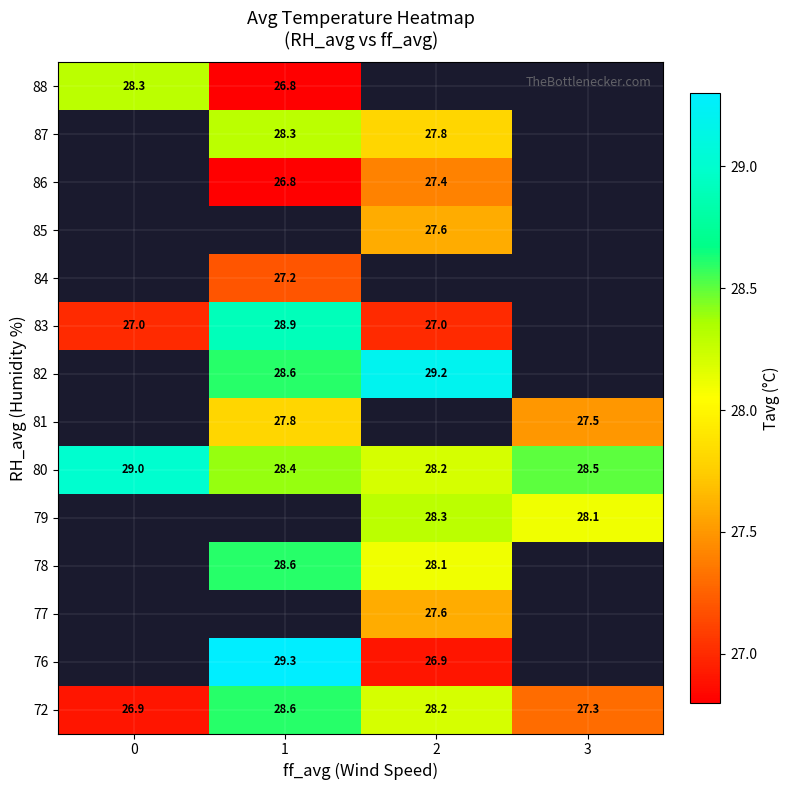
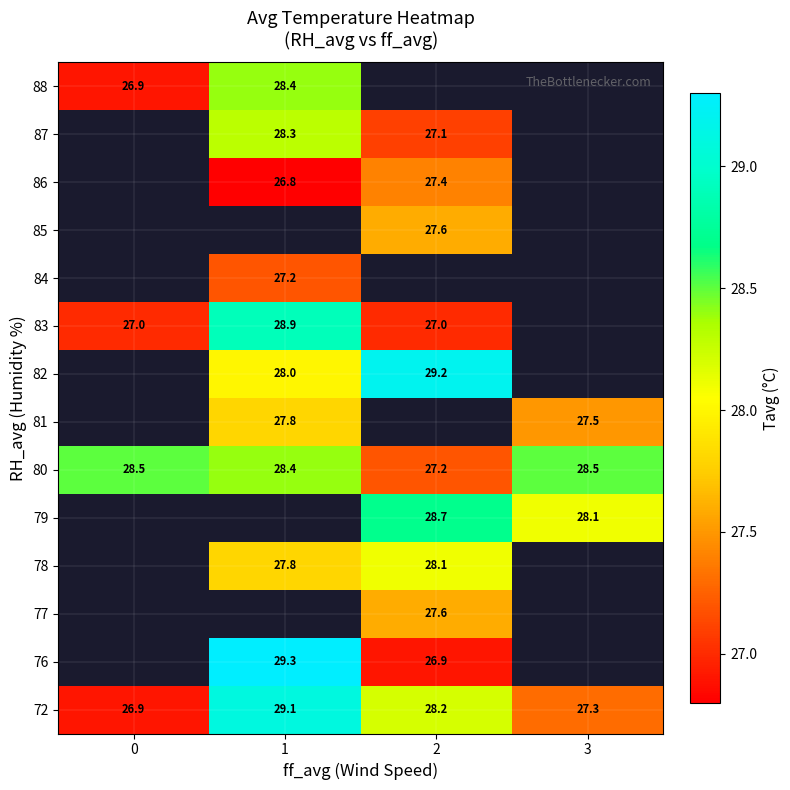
88, 0: 28.3 -> 26.9
88, 1: 26.8 -> 28.4
87, 2: 27.8 -> 27.1
82, 1: 28.6 -> 28.0
80, 0: 29.0 -> 28.5
80, 2: 28.2 -> 27.2
79, 2: 28.3 -> 28.7
78, 1: 28.6 -> 27.8
72, 1: 28.6 -> 29.1
